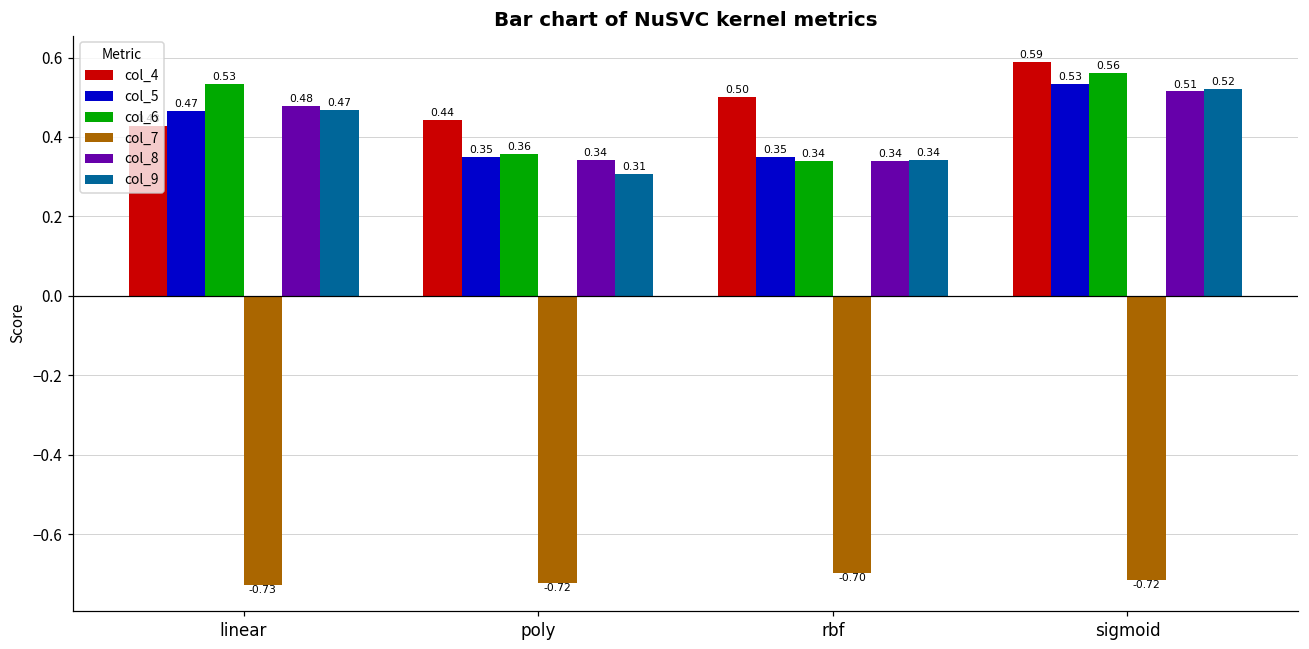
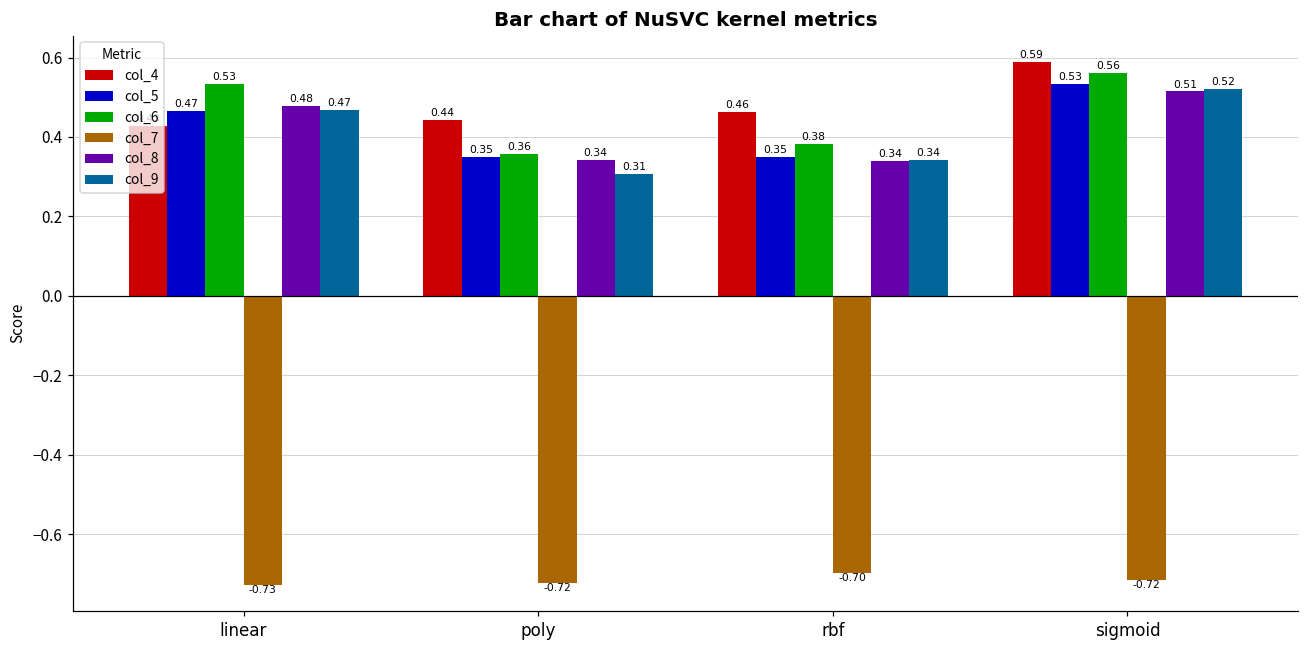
col_4, rbf: 0.50 -> 0.46
col_6, rbf: 0.34 -> 0.38
